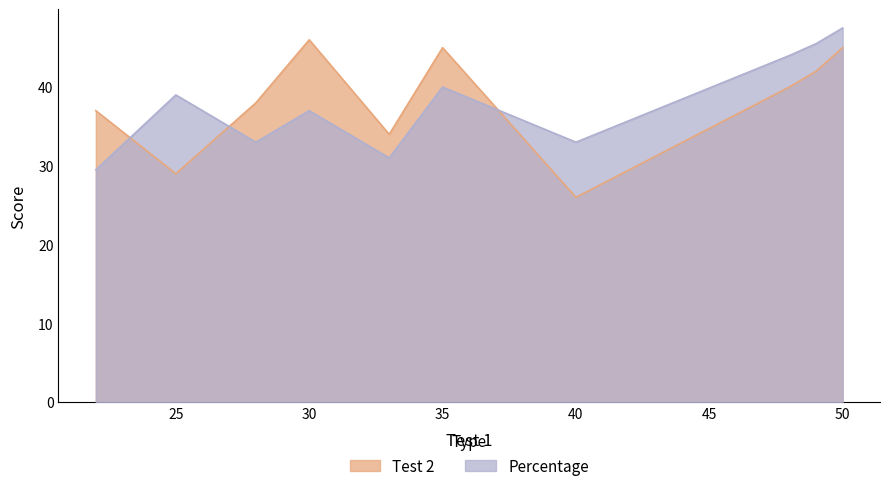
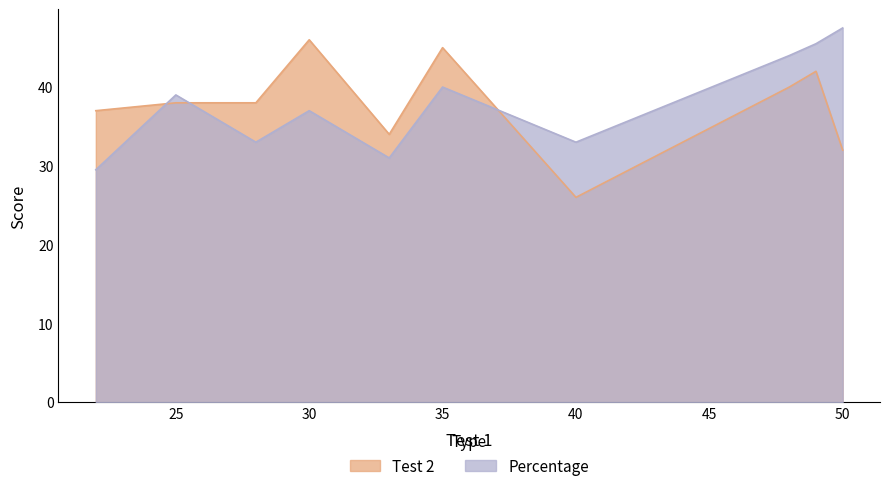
Test 2, 25: 29 -> 38
Test 2, 50: 45 -> 32
